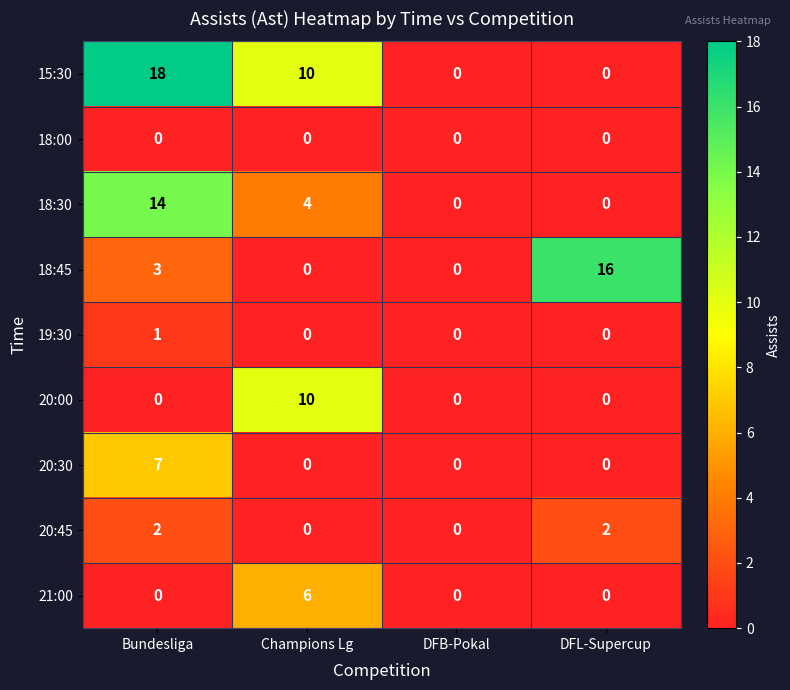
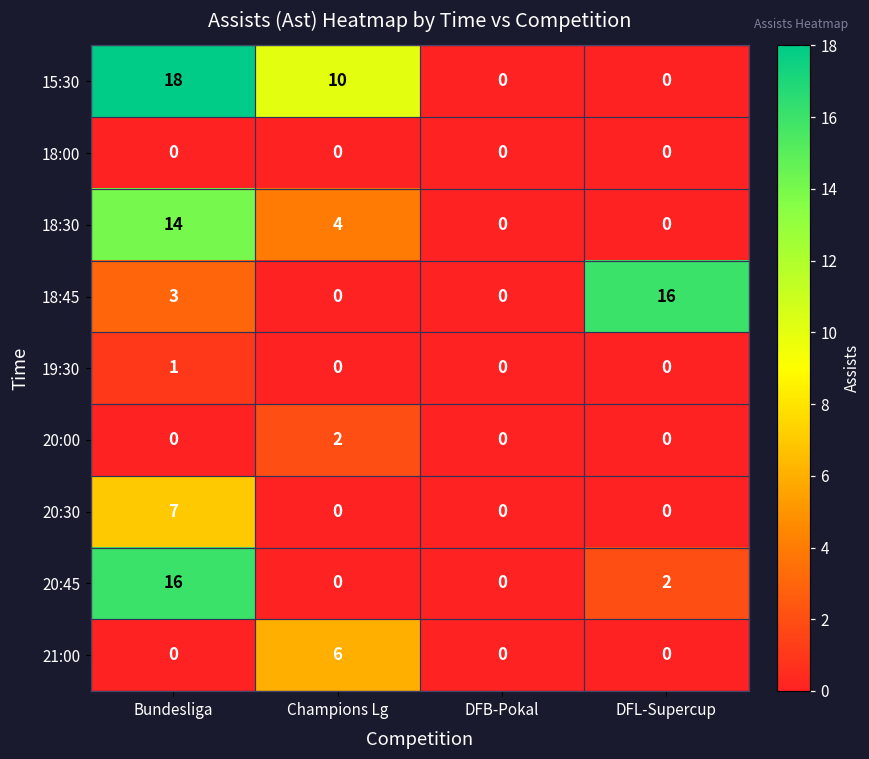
20:00, Champions Lg: 10 -> 2
20:45, Bundesliga: 2 -> 16
